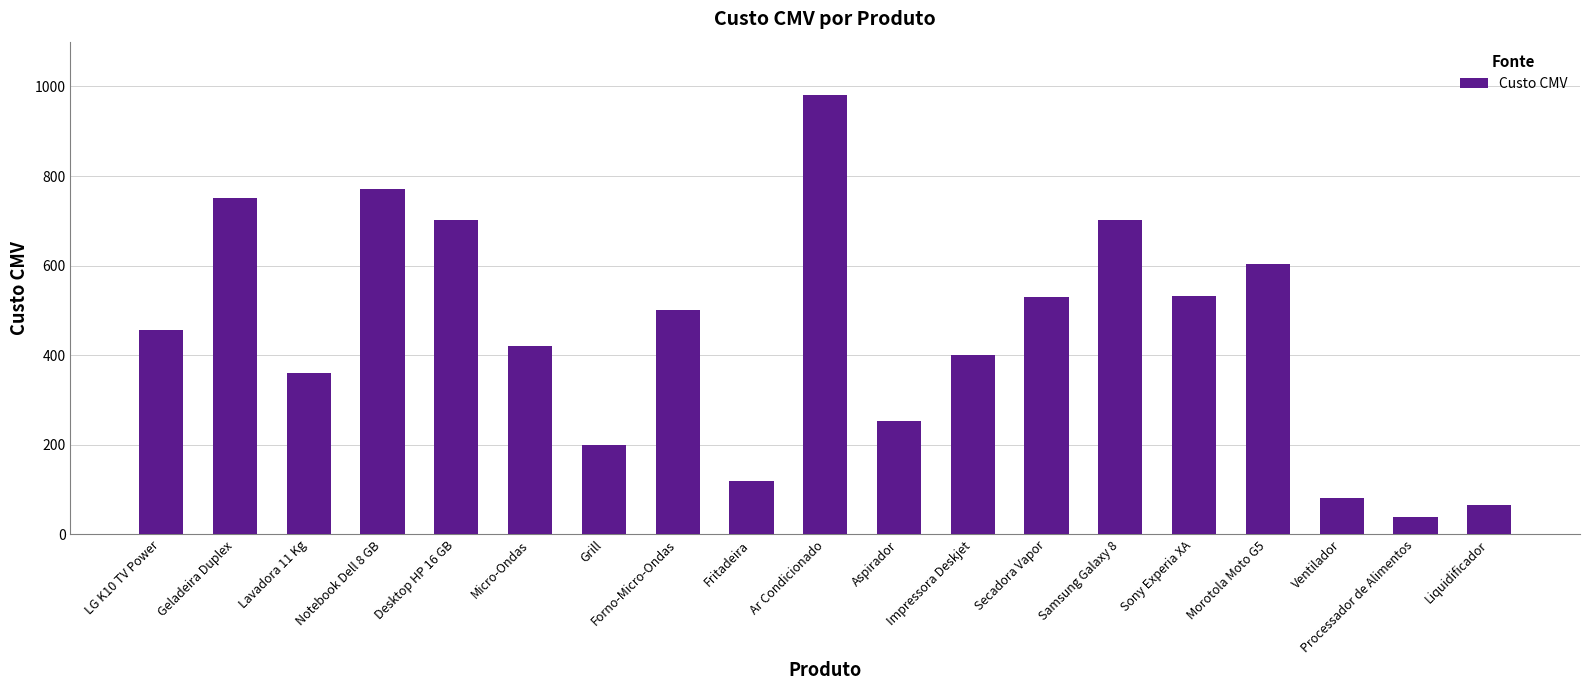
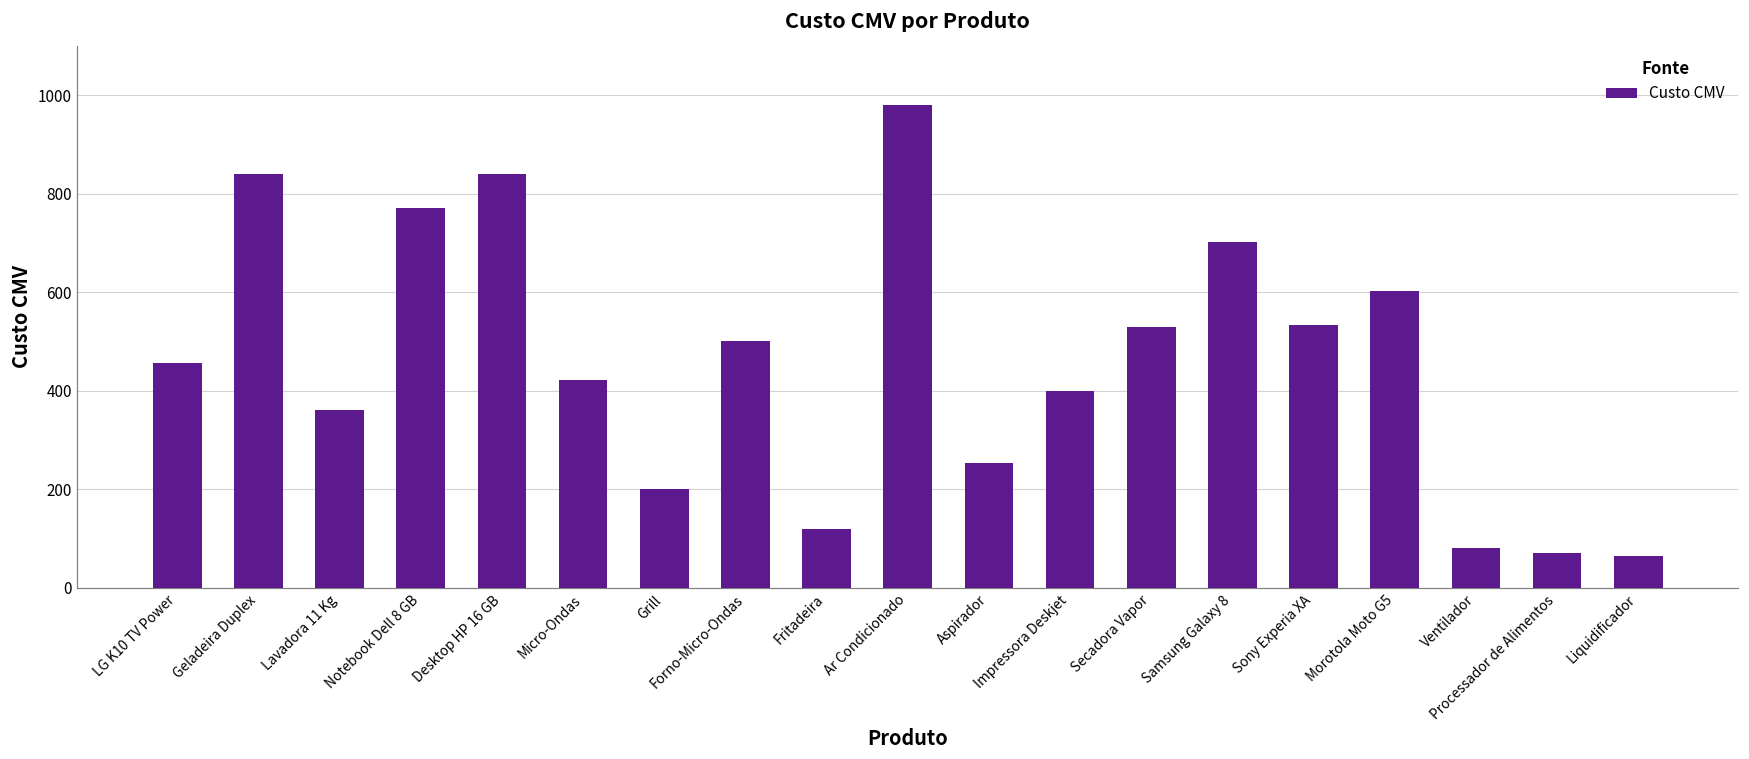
Geladeira Duplex: 750 -> 840
Desktop HP 16 GB: 700 -> 840
Processador de Alimentos: 40 -> 70
